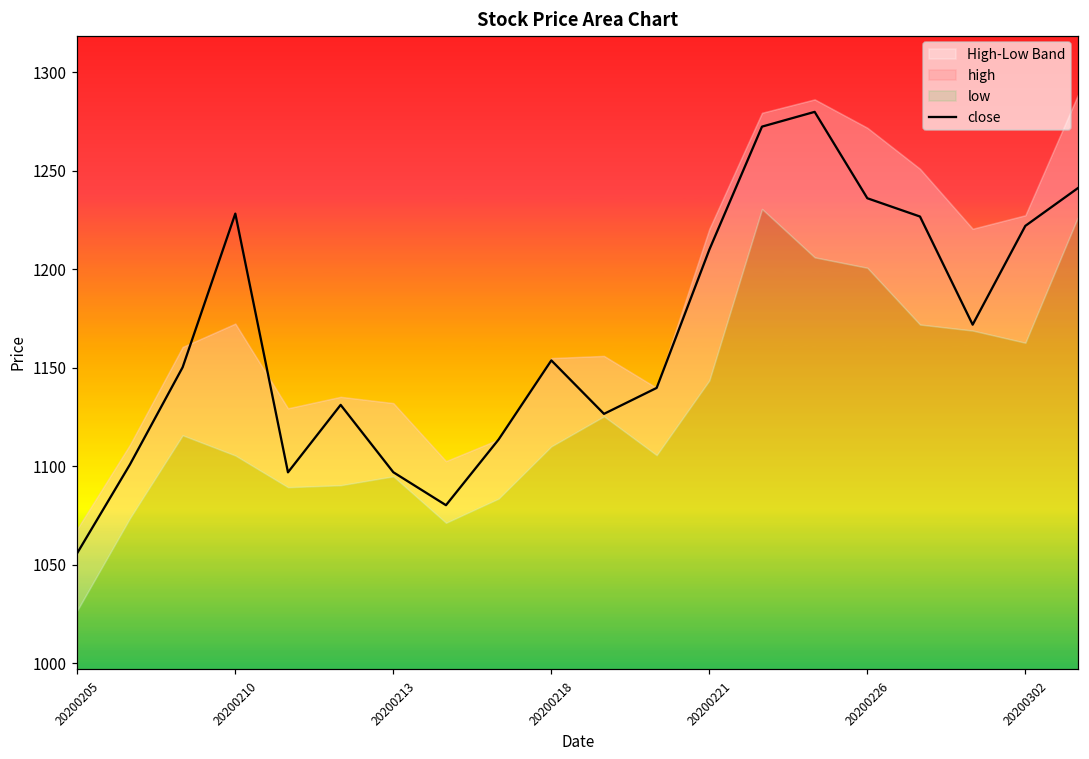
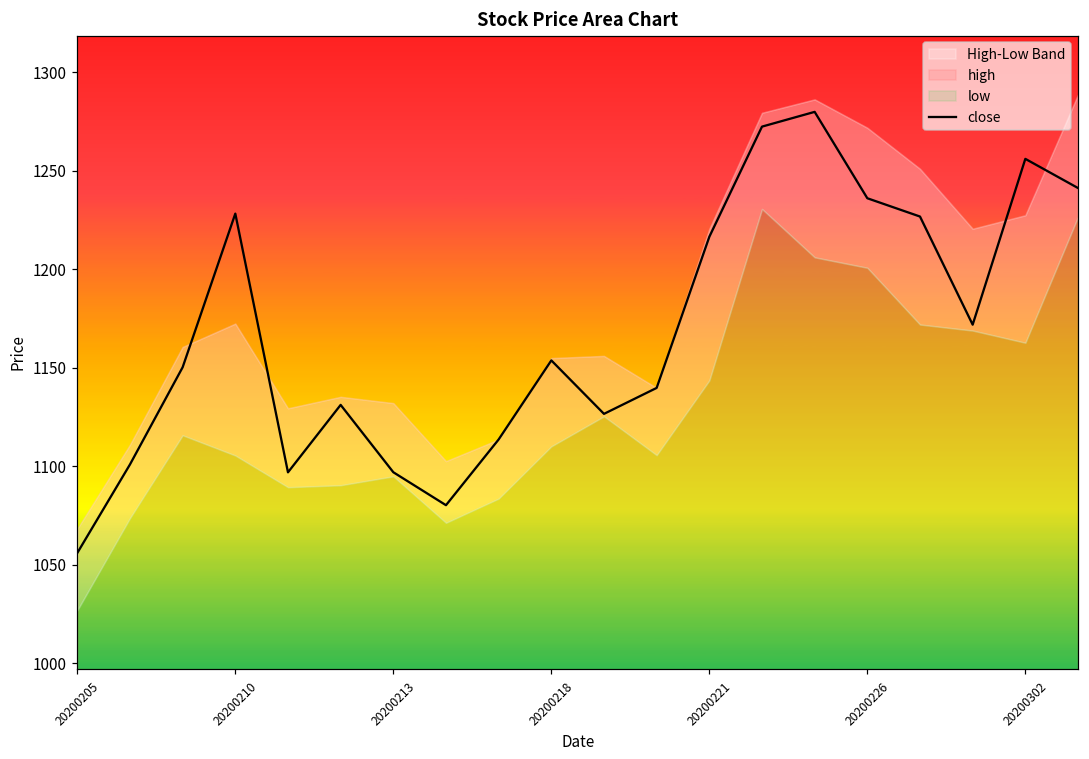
close, 20200221: 1210 -> 1216
close, 20200302: 1222 -> 1256
